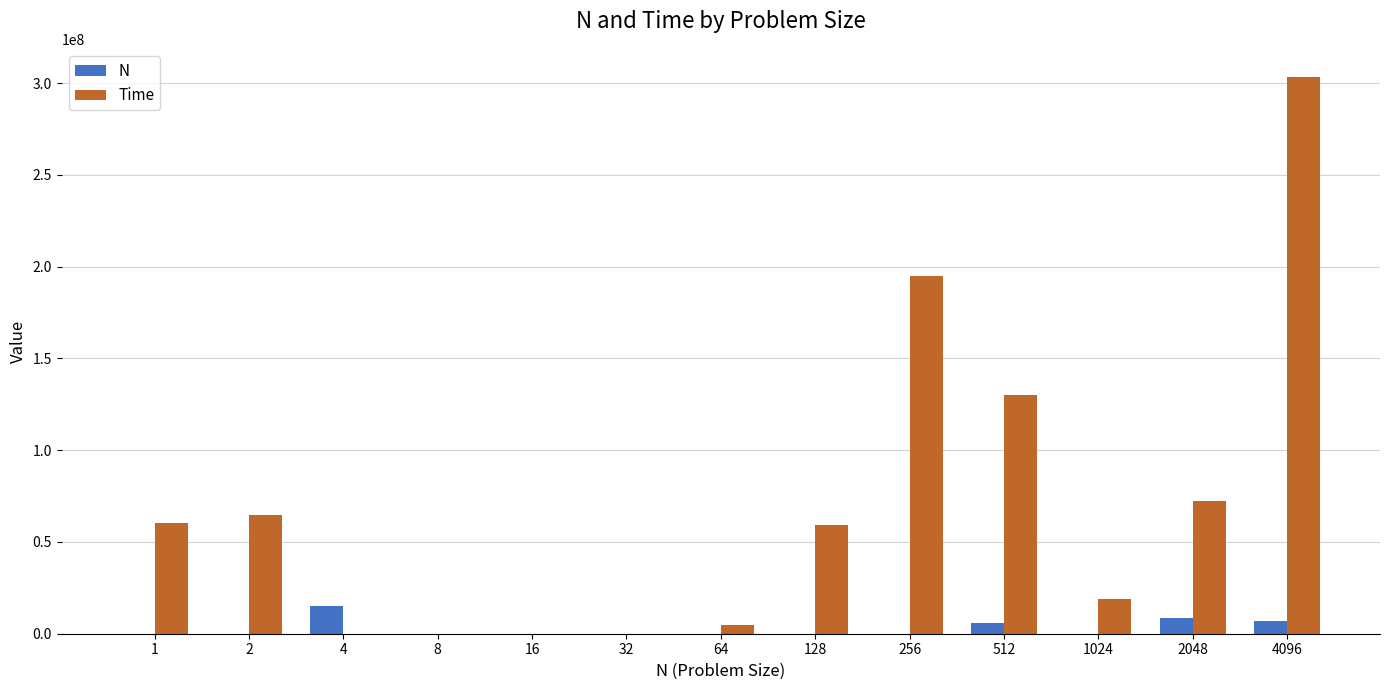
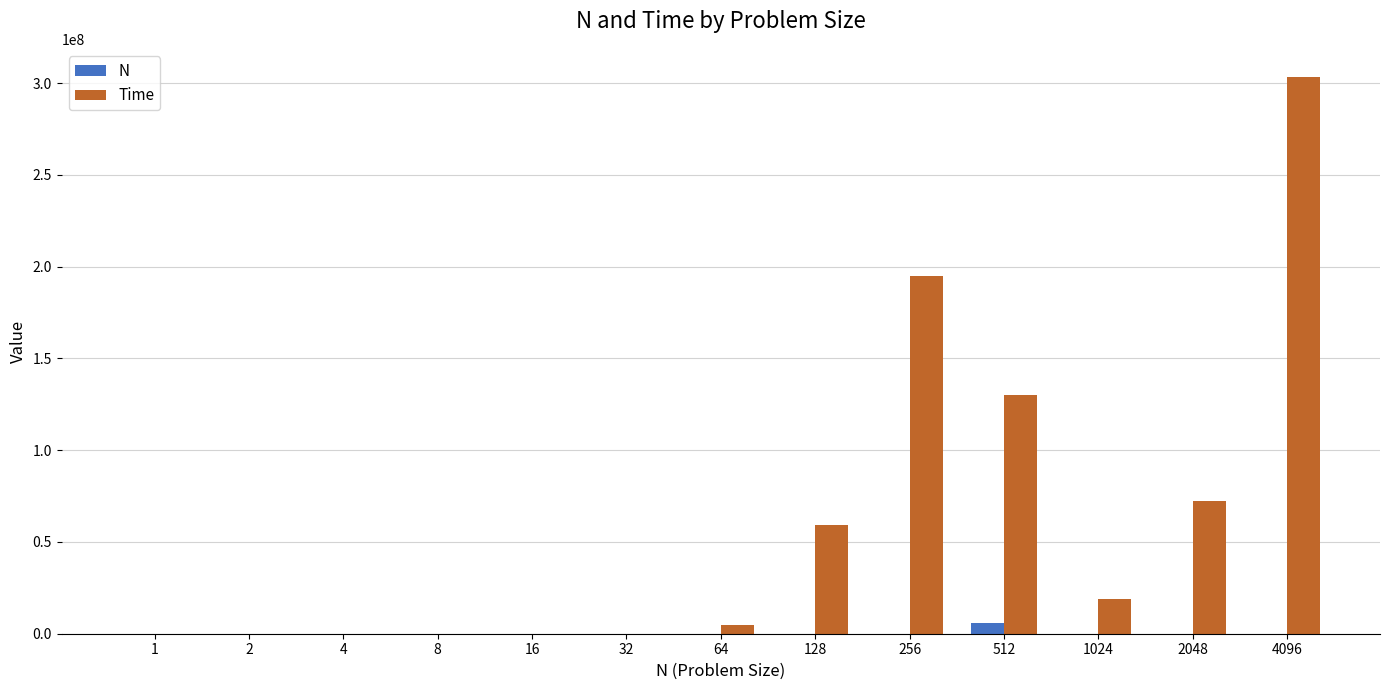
Time, 1: 61000000 -> 0
Time, 2: 65000000 -> 0
N, 4: 15000000 -> 0
N, 2048: 8000000 -> 0
N, 4096: 7000000 -> 0
